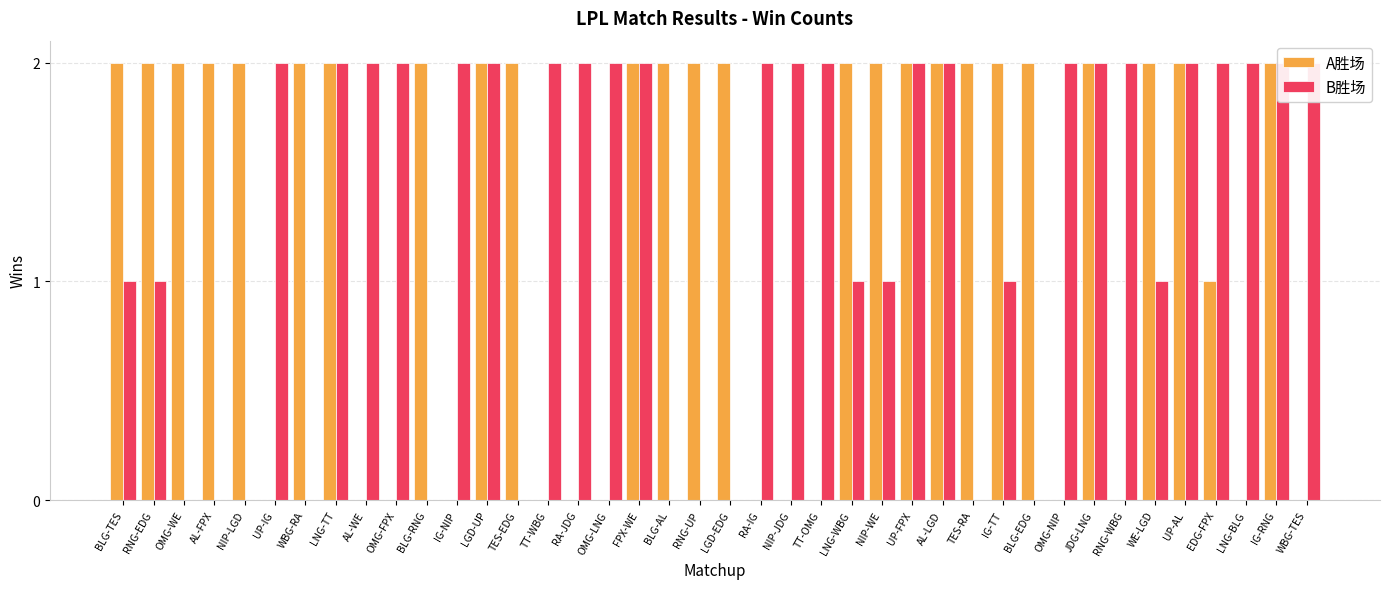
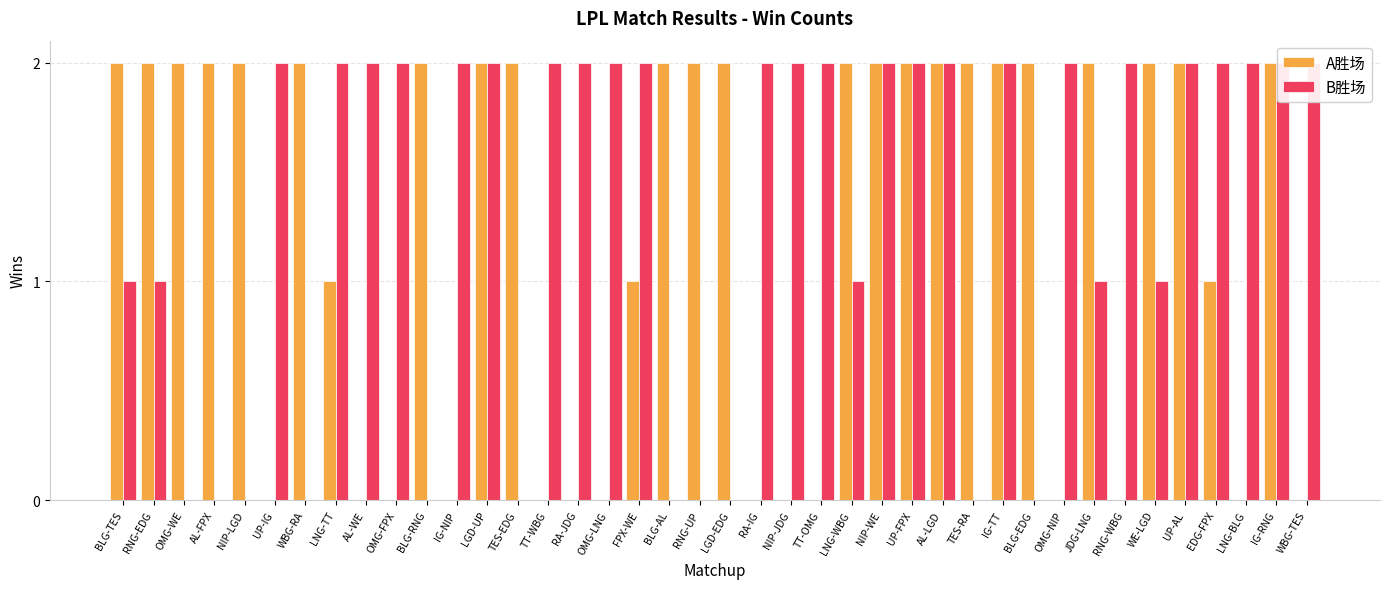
A胜场, LNG-TT: 2 -> 1
A胜场, FPX-WE: 2 -> 1
B胜场, NIP-WE: 1 -> 2
B胜场, IG-TT: 1 -> 2
B胜场, JDG-LNG: 2 -> 1
